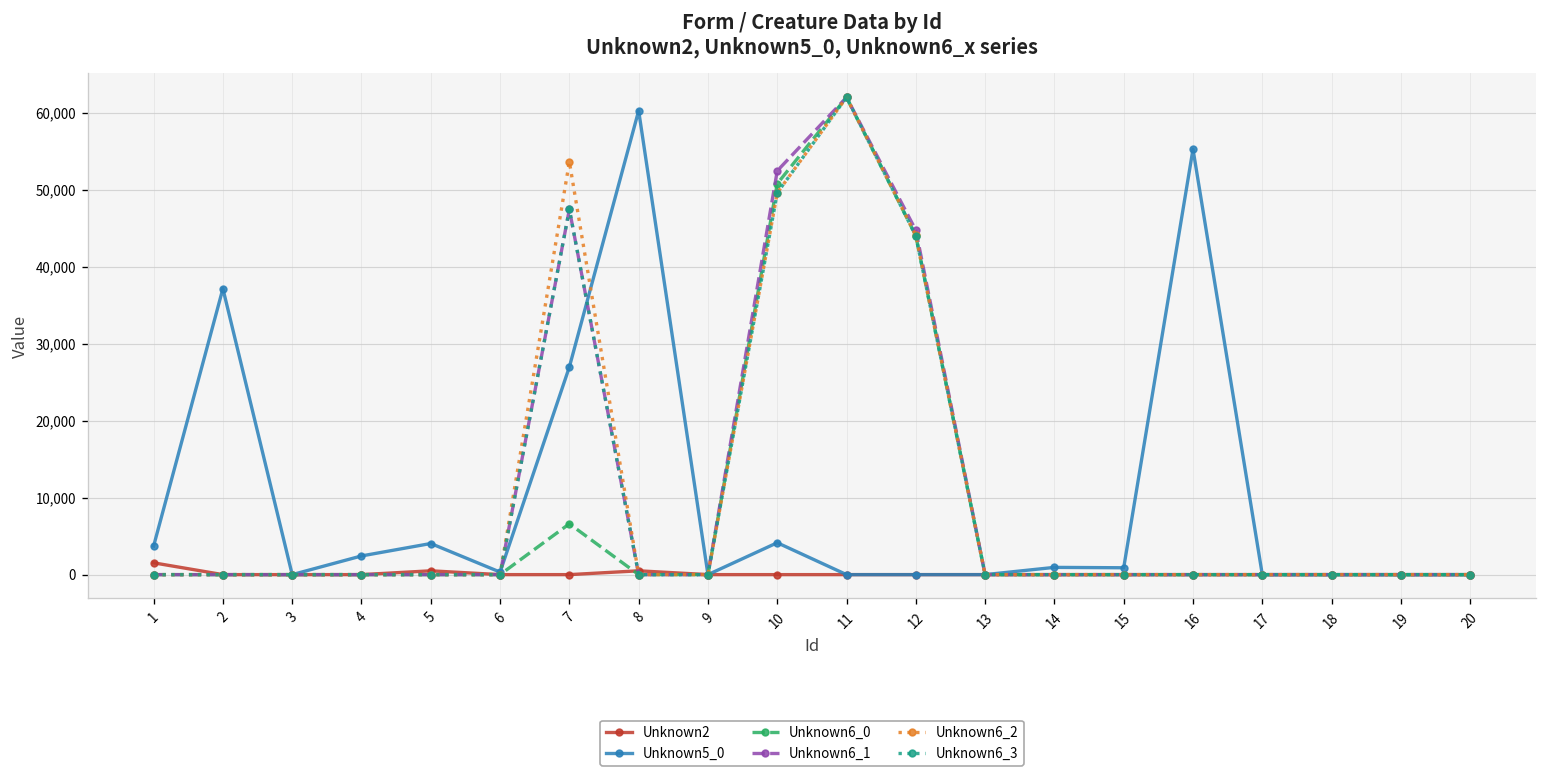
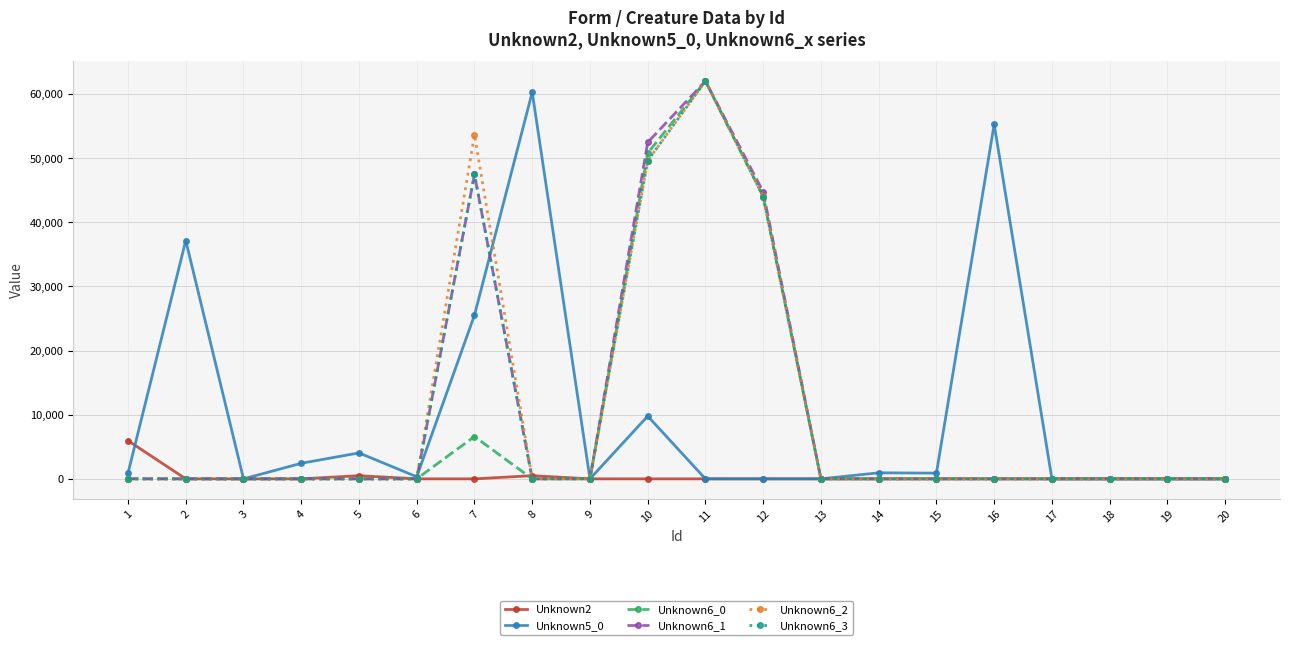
Unknown2, 1: 2,000 -> 6,000
Unknown5_0, 1: 4,000 -> 1,000
Unknown5_0, 7: 27,000 -> 26,000
Unknown5_0, 10: 4,000 -> 10,000
